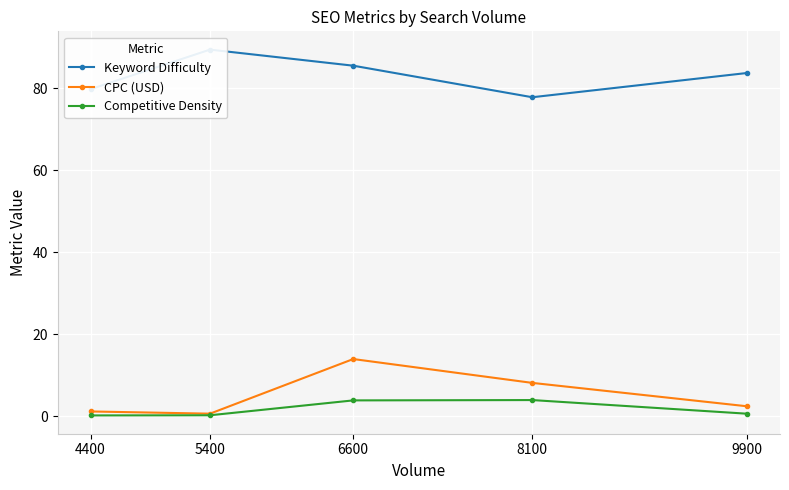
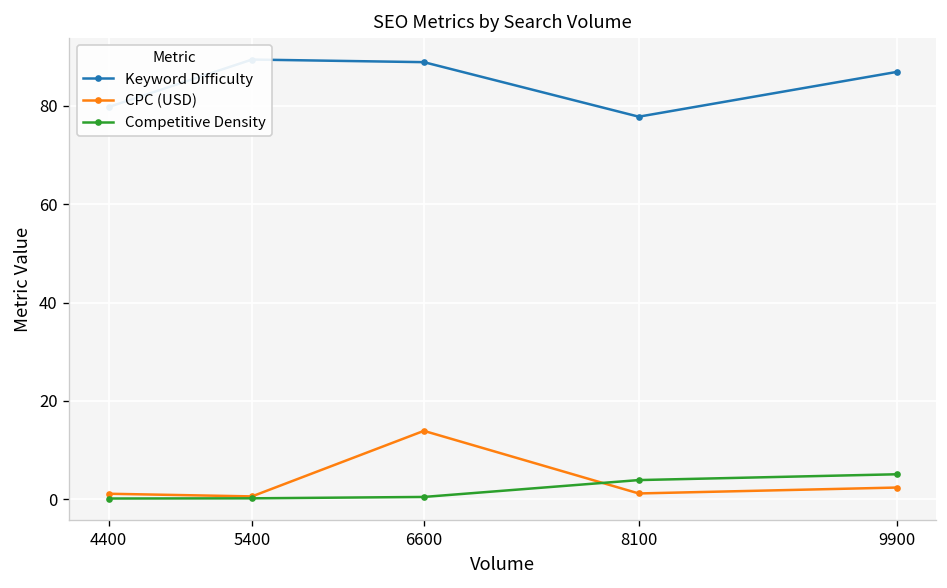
Keyword Difficulty, 6600: 86 -> 89
Competitive Density, 6600: 4 -> 0
CPC (USD), 8100: 8 -> 1
Keyword Difficulty, 9900: 84 -> 87
Competitive Density, 9900: 1 -> 5
